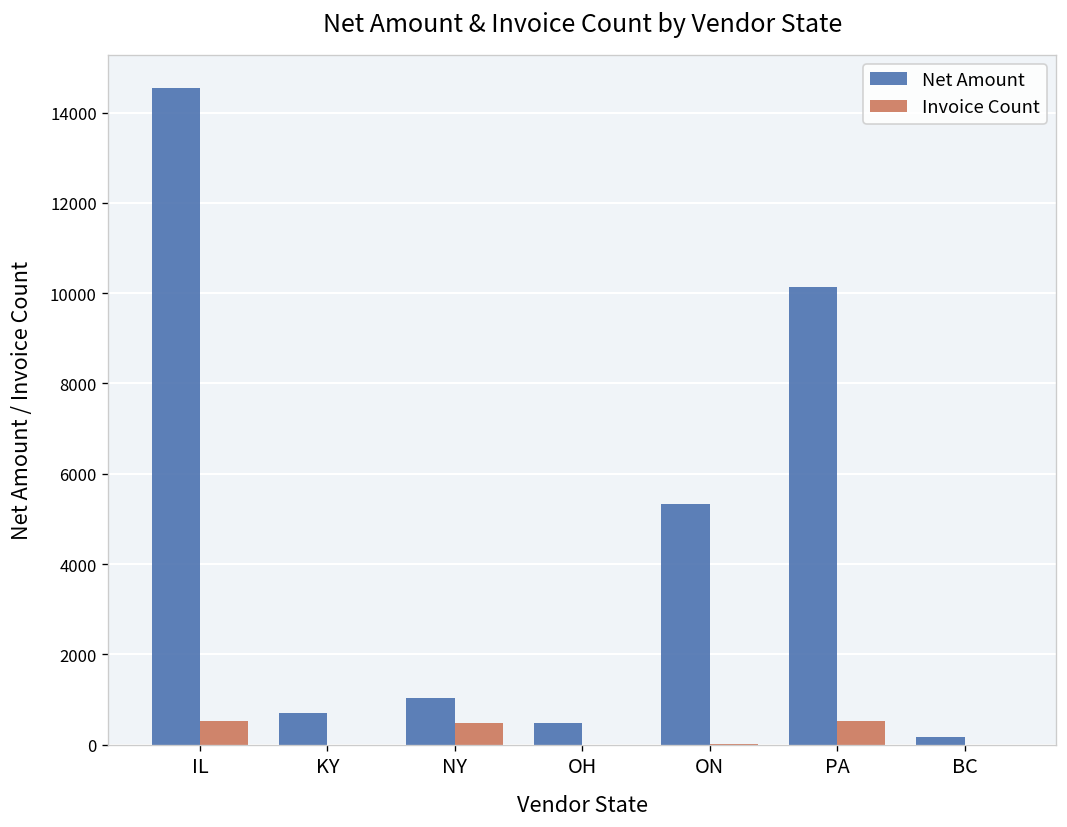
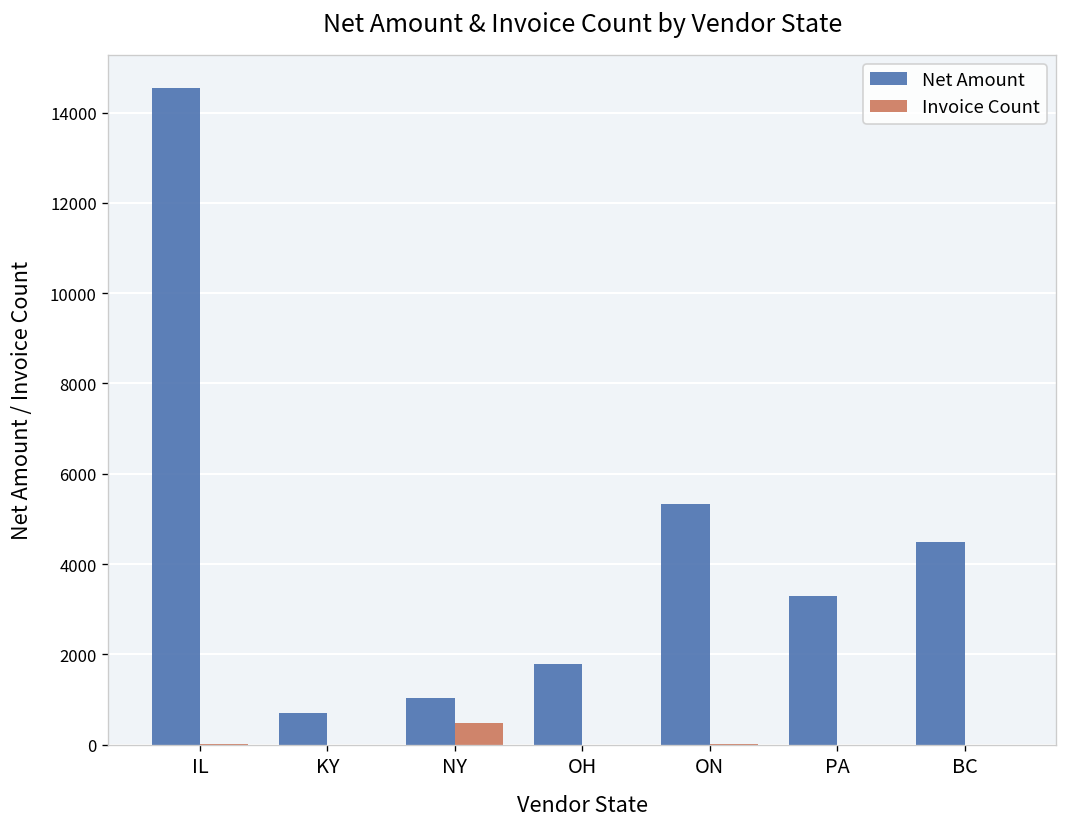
Invoice Count, IL: 500 -> 0
Net Amount, OH: 500 -> 1800
Net Amount, PA: 10100 -> 3300
Invoice Count, PA: 500 -> 0
Net Amount, BC: 200 -> 4500
